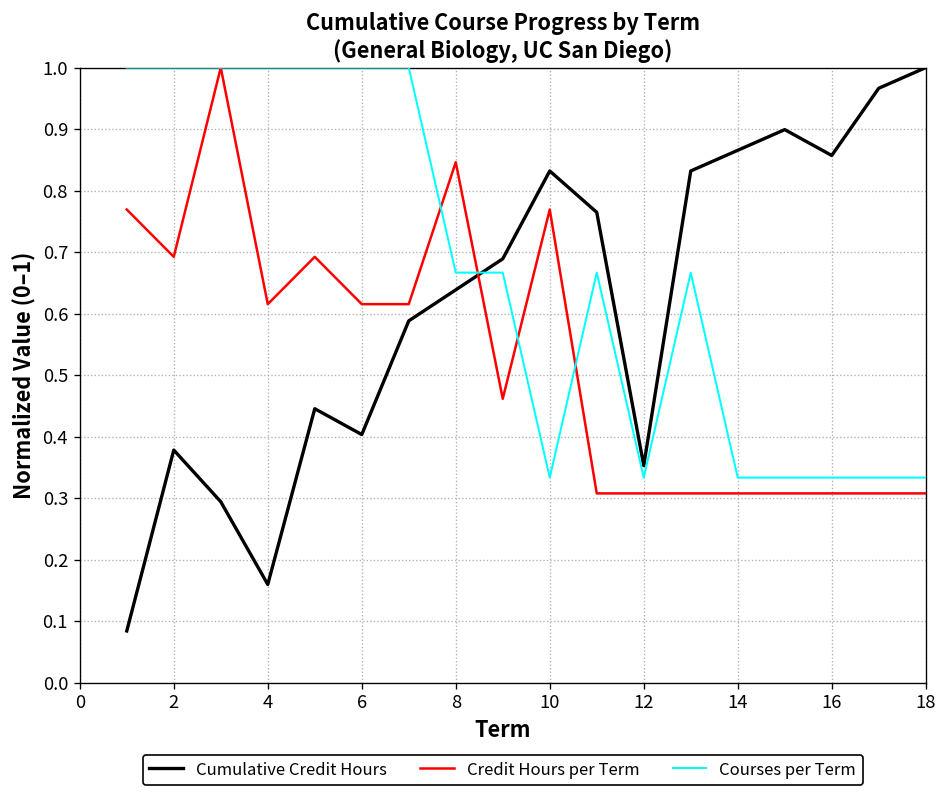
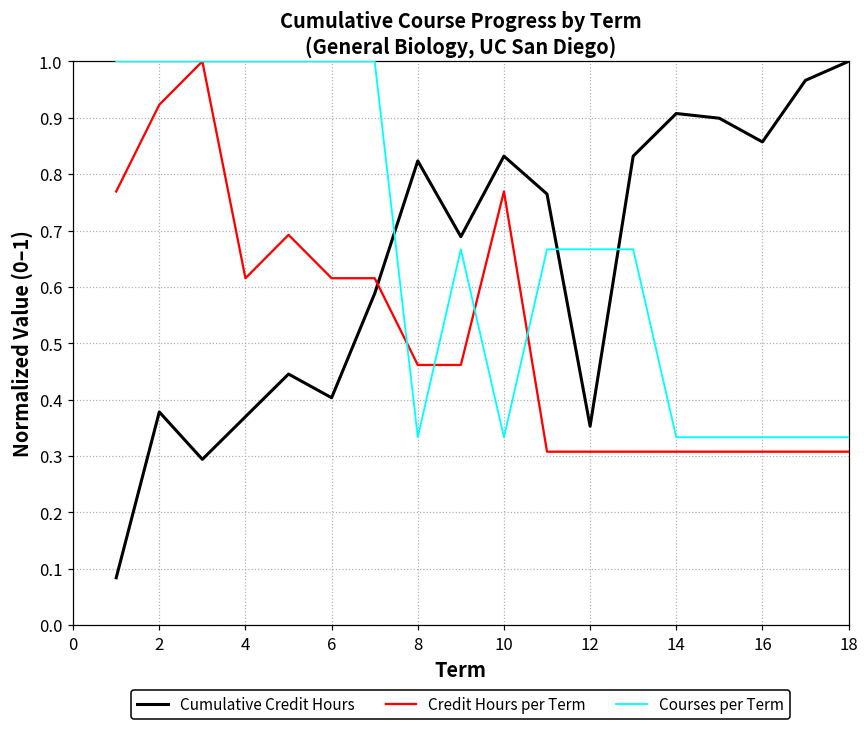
Credit Hours per Term, 2: 0.69 -> 0.92
Cumulative Credit Hours, 4: 0.16 -> 0.37
Cumulative Credit Hours, 8: 0.64 -> 0.82
Credit Hours per Term, 8: 0.85 -> 0.46
Courses per Term, 8: 0.67 -> 0.33
Courses per Term, 12: 0.33 -> 0.67
Cumulative Credit Hours, 14: 0.87 -> 0.91
